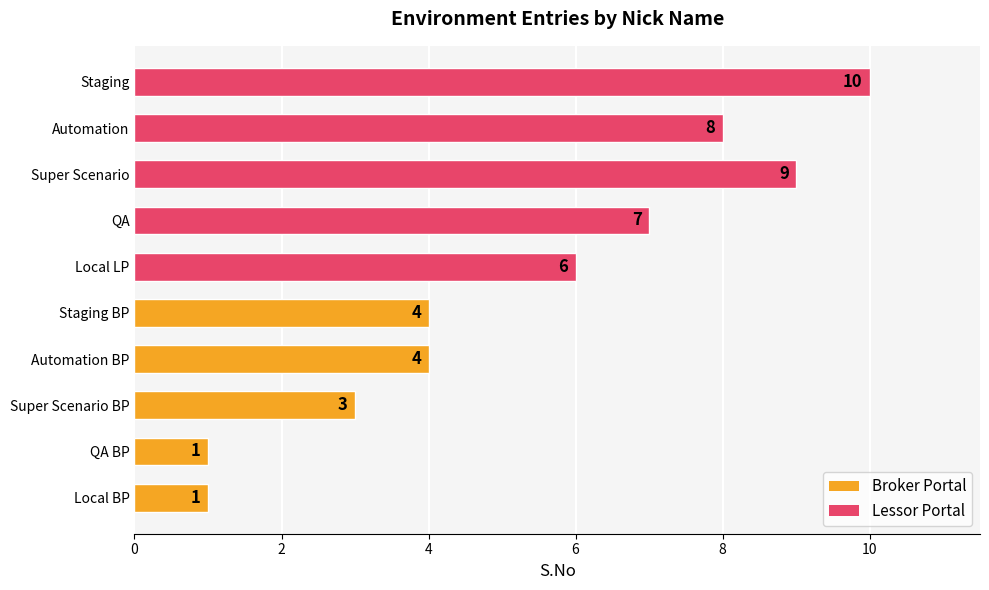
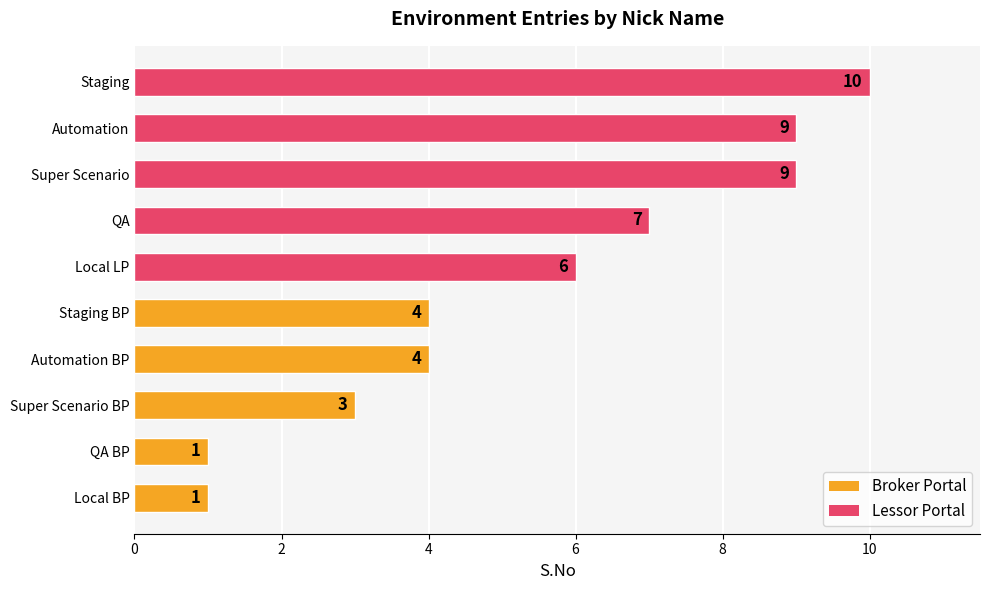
Automation: 8 -> 9
